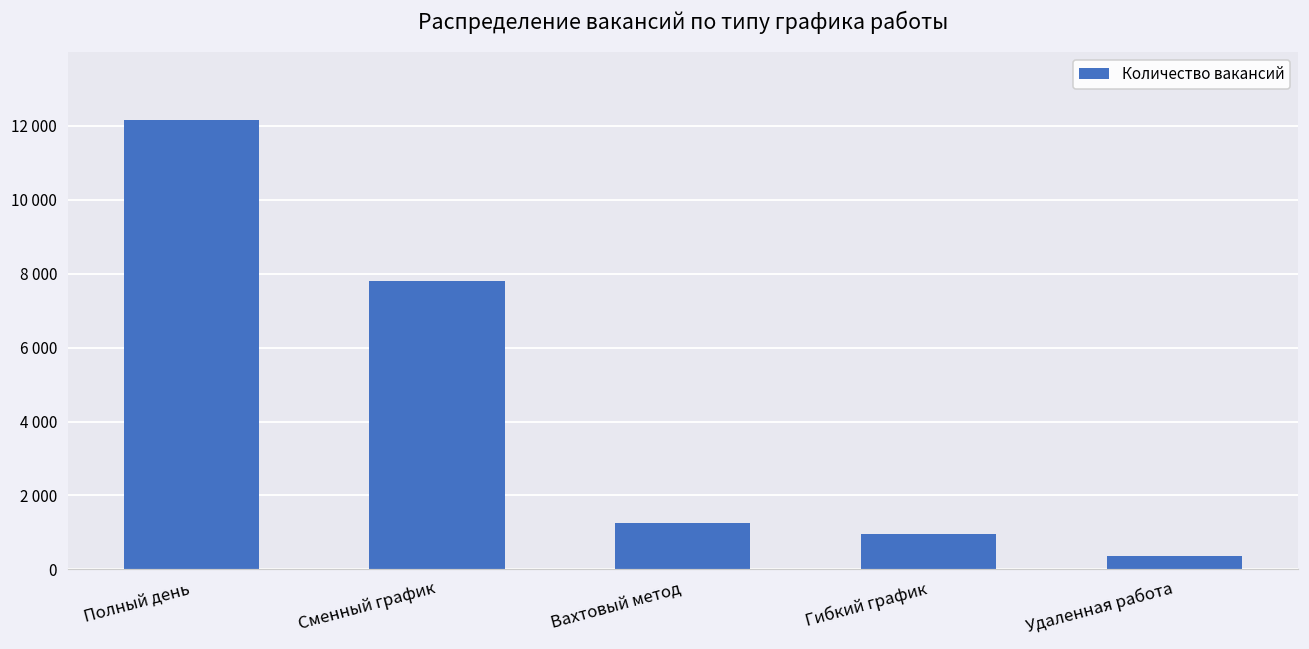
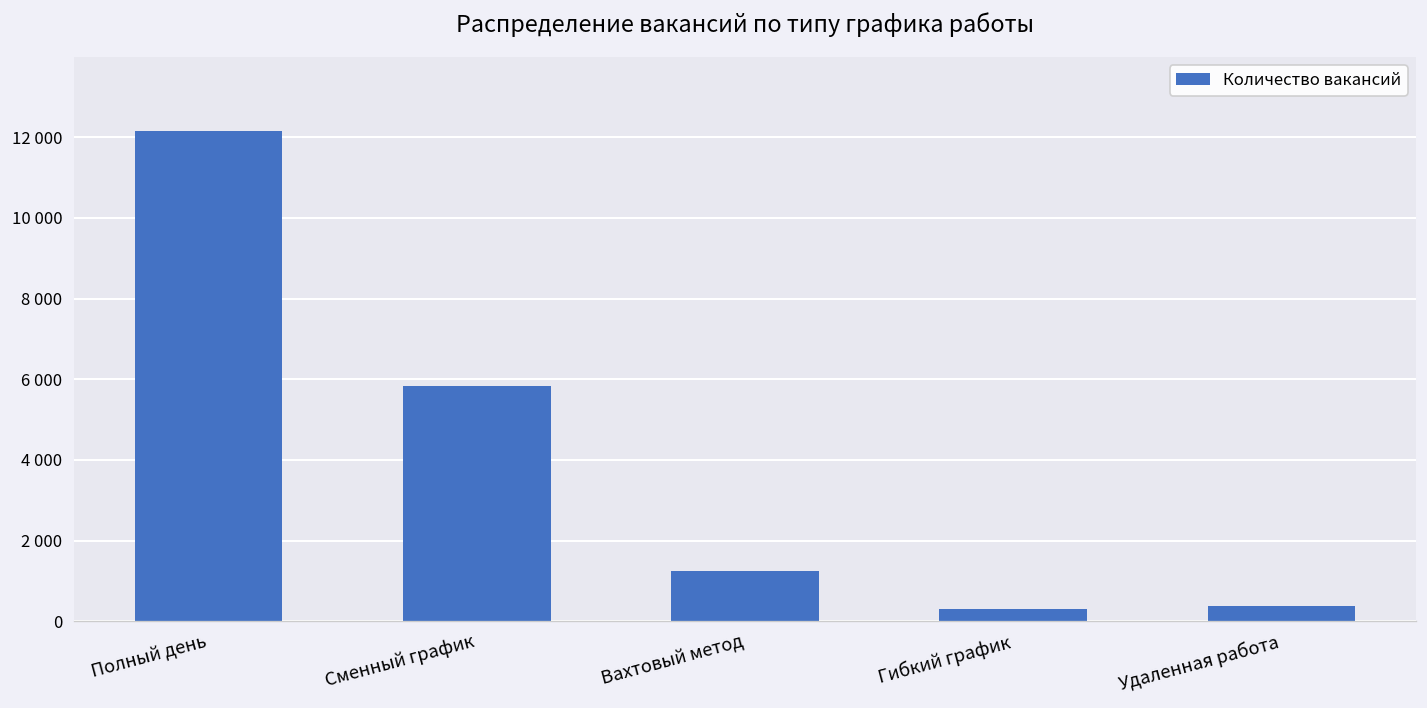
Сменный график: 7800 -> 5800
Гибкий график: 900 -> 300
